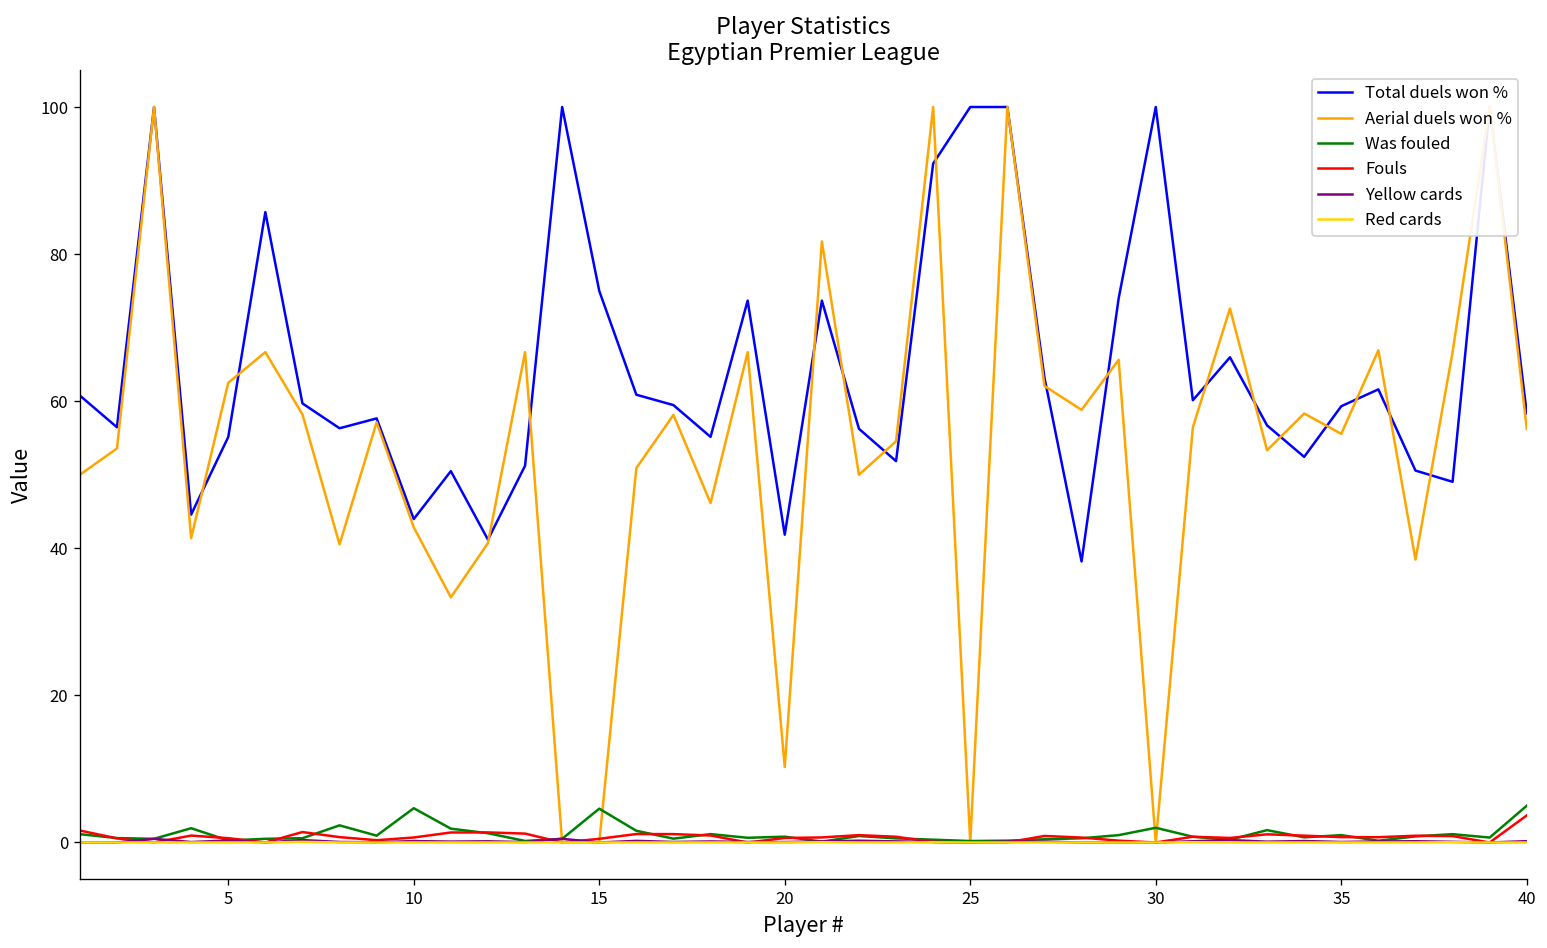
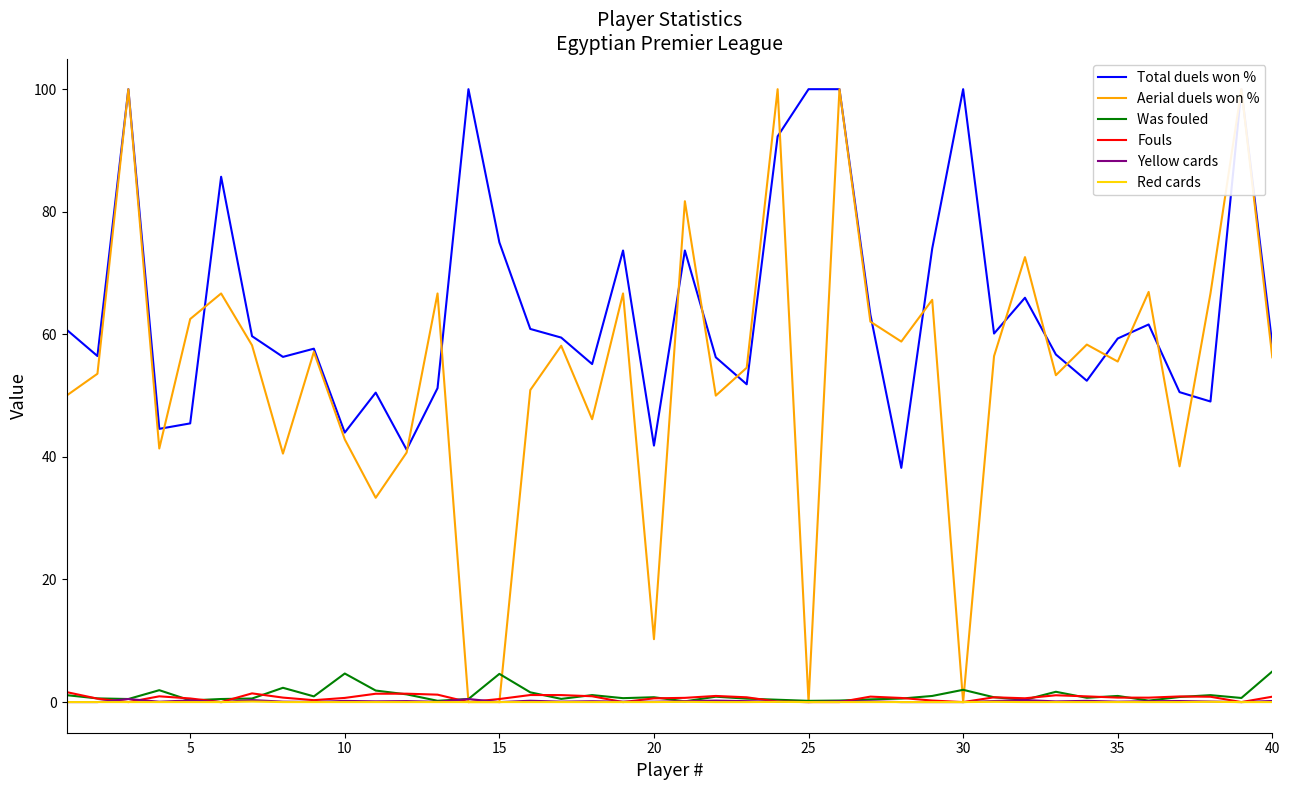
Total duels won %, 5: 55 -> 45
Fouls, 40: 4 -> 1
